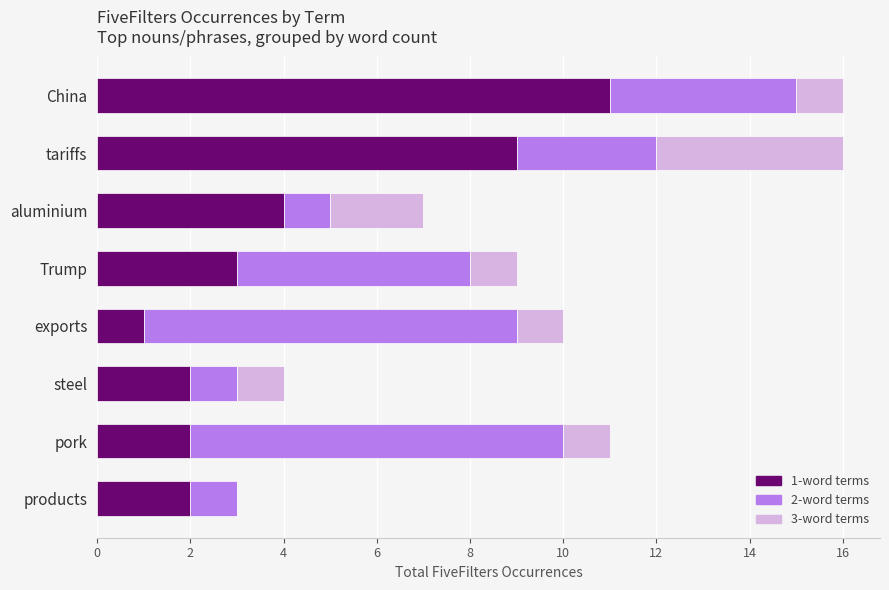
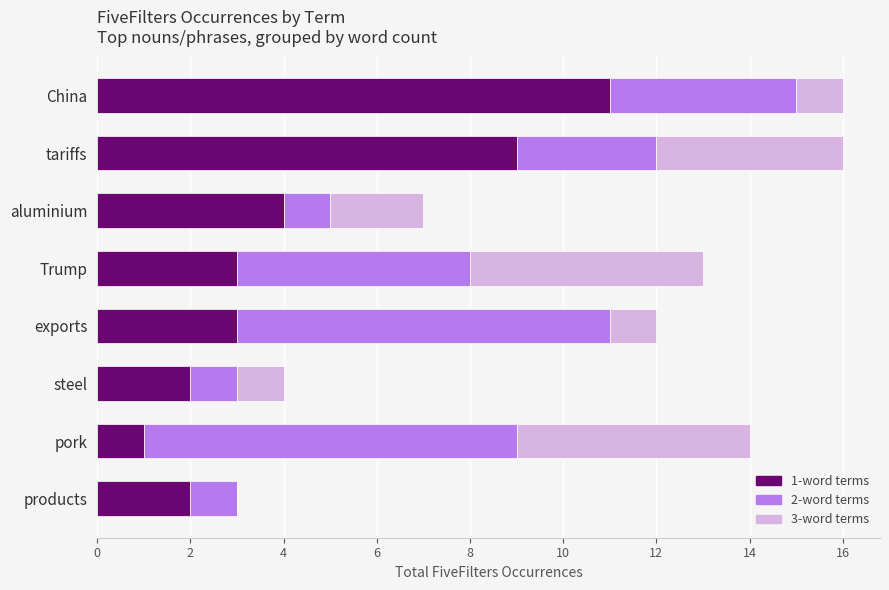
3-word terms, Trump: 1 -> 5
1-word terms, exports: 1 -> 3
1-word terms, pork: 2 -> 1
3-word terms, pork: 1 -> 5
